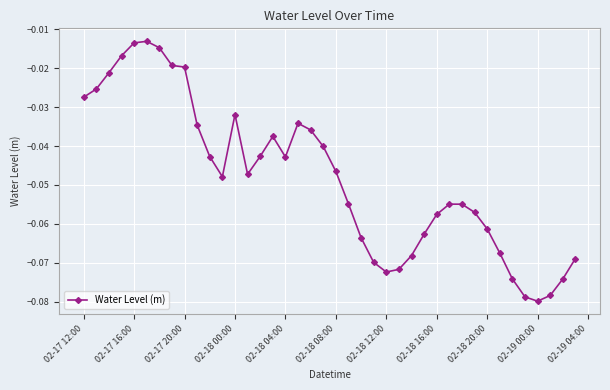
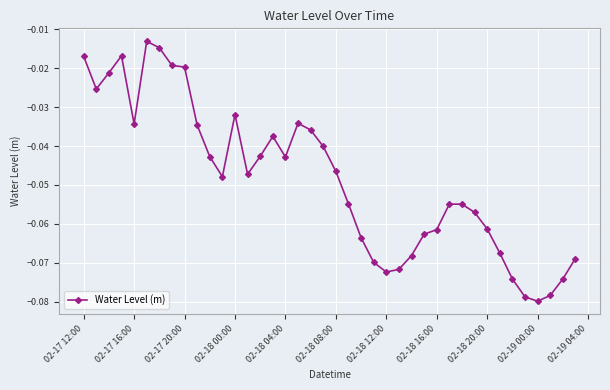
02-17 12:00: -0.027 -> -0.017
02-17 16:00: -0.013 -> -0.034
02-18 16:00: -0.058 -> -0.061
